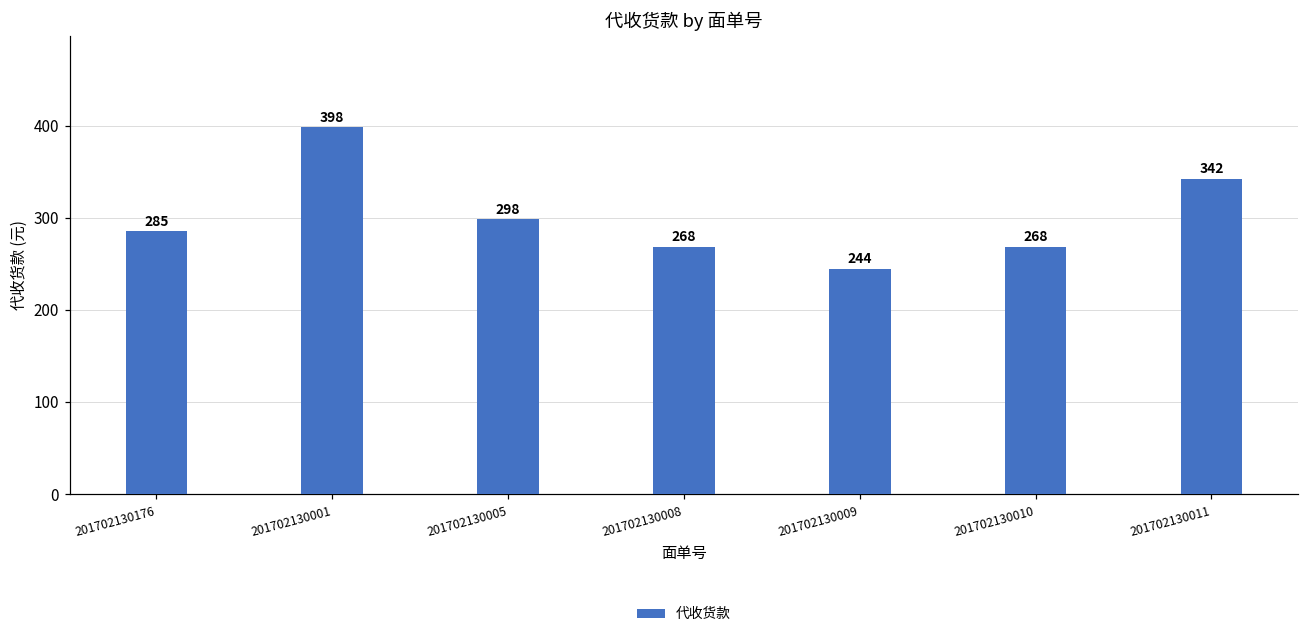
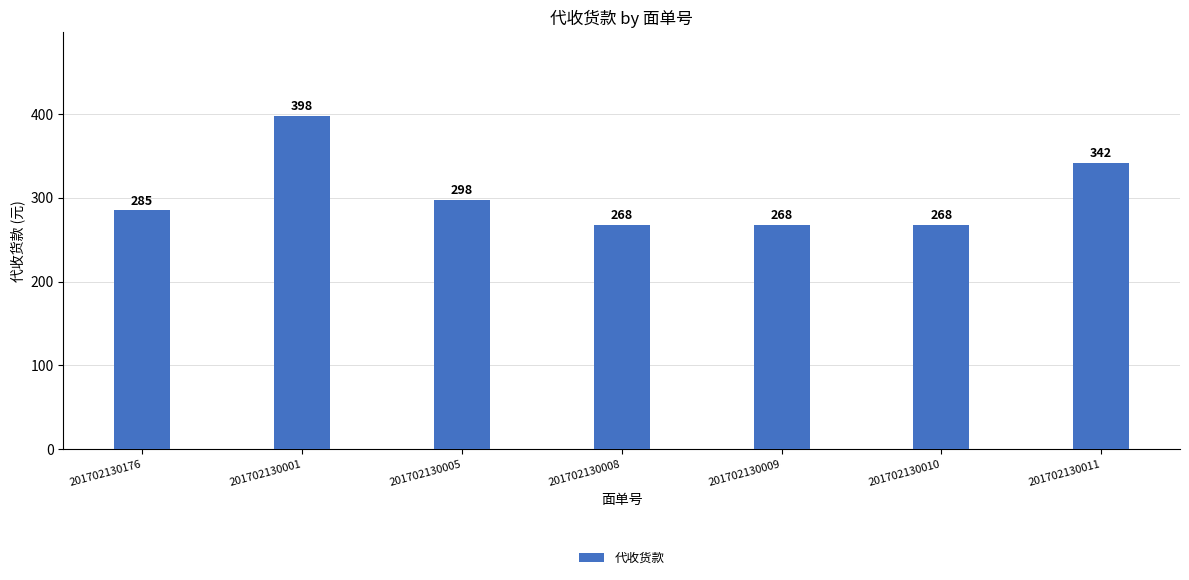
201702130009: 244 -> 268
